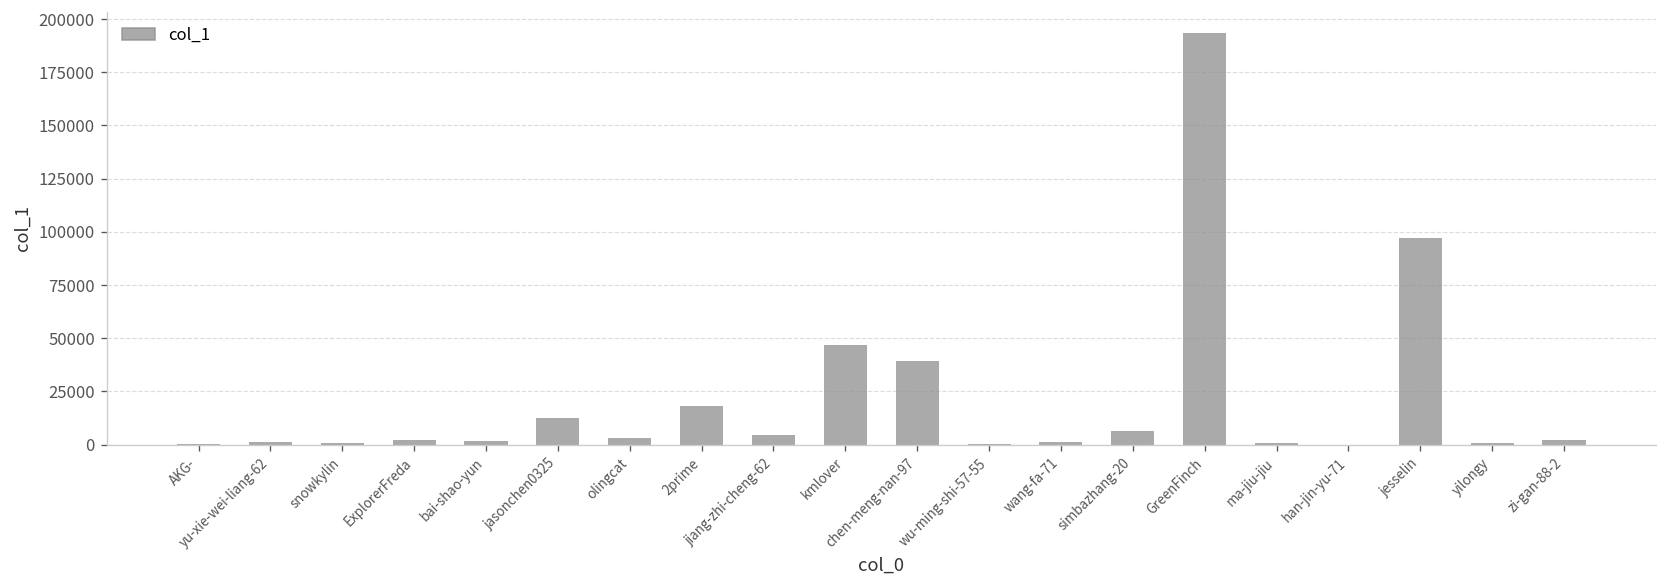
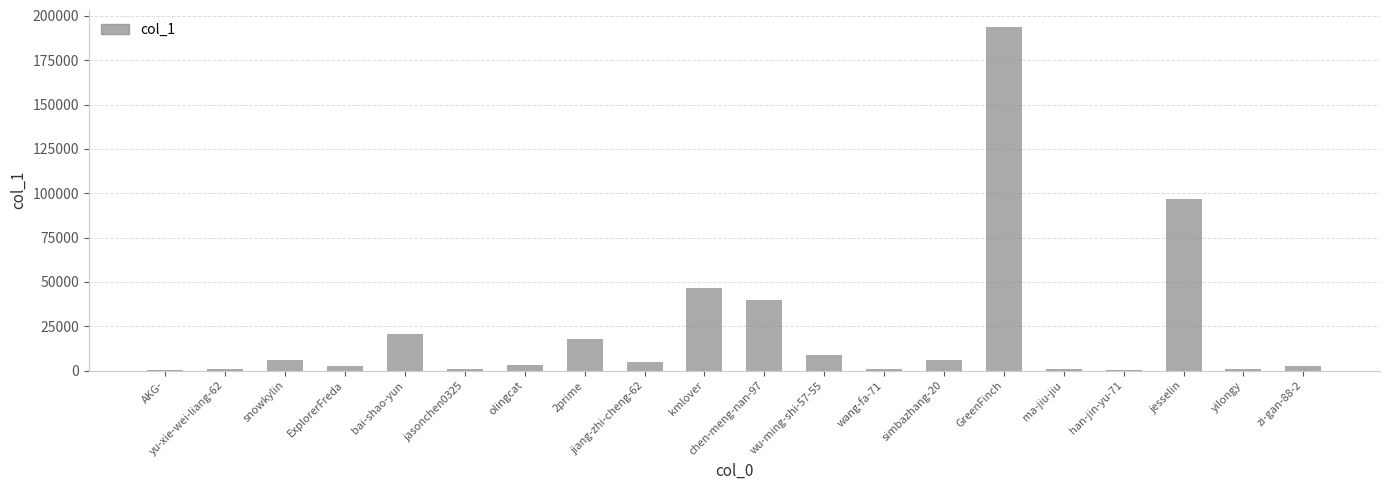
snowkylin: 1000 -> 6000
bai-shao-yun: 2000 -> 21000
jasonchen0325: 12000 -> 1000
wu-ming-shi-57-55: 1000 -> 9000
